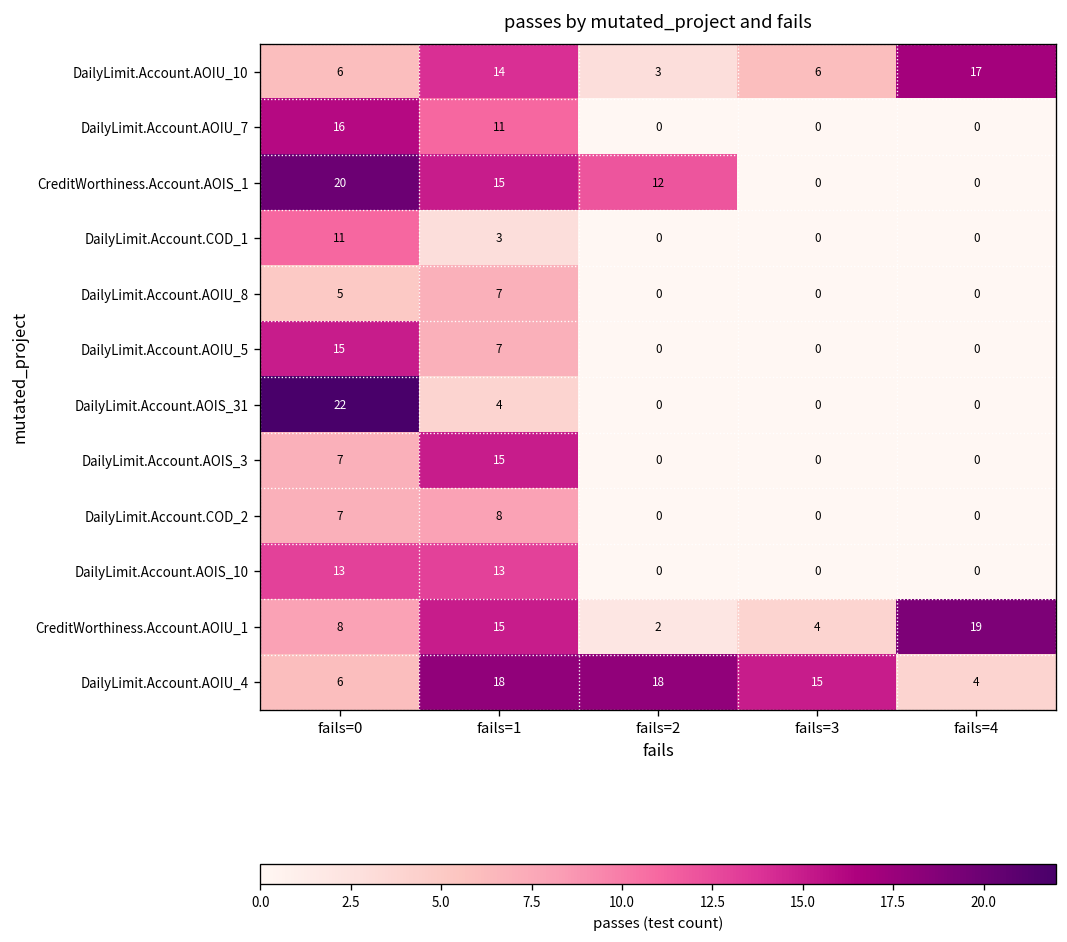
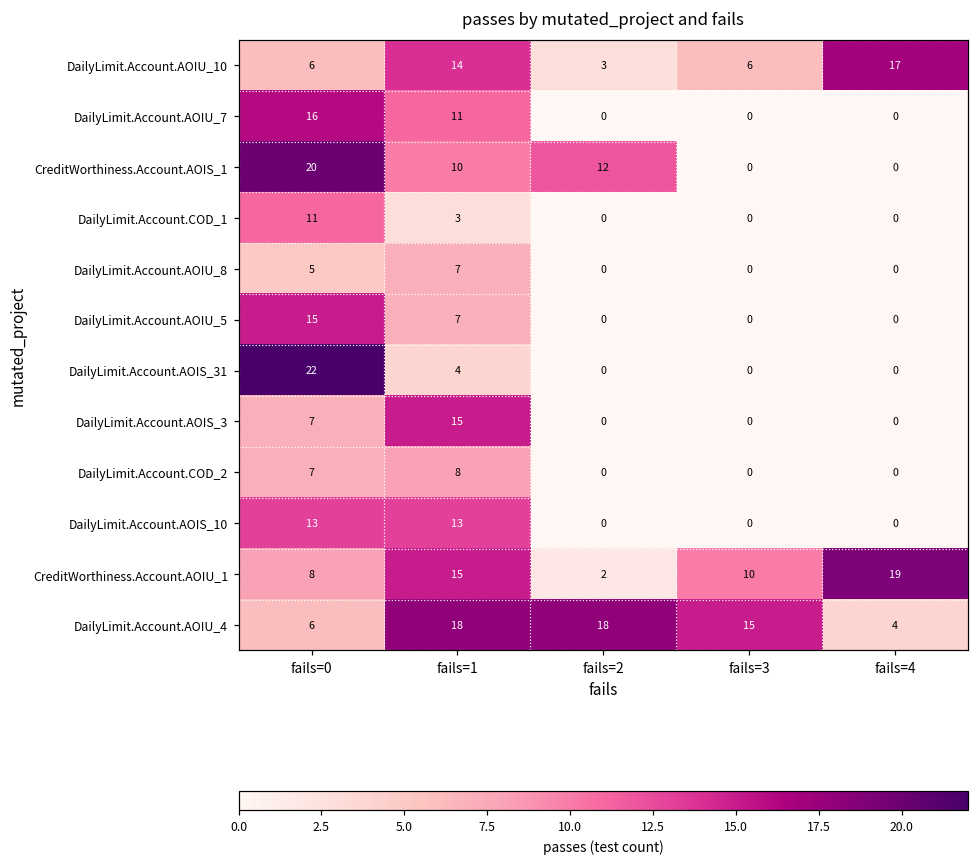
CreditWorthiness.Account.AOIS_1, fails=1: 15 -> 10
CreditWorthiness.Account.AOIU_1, fails=3: 4 -> 10
